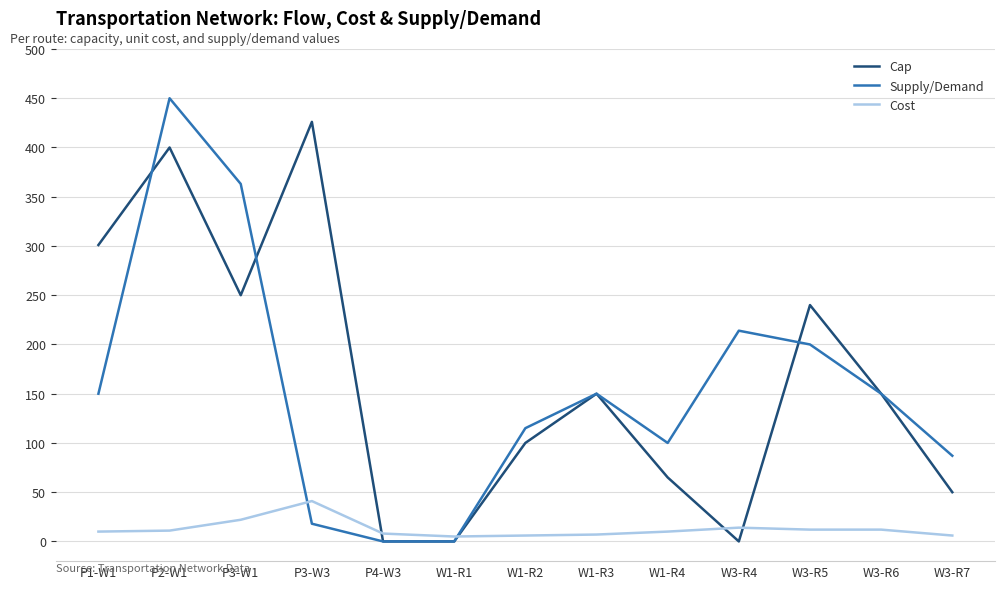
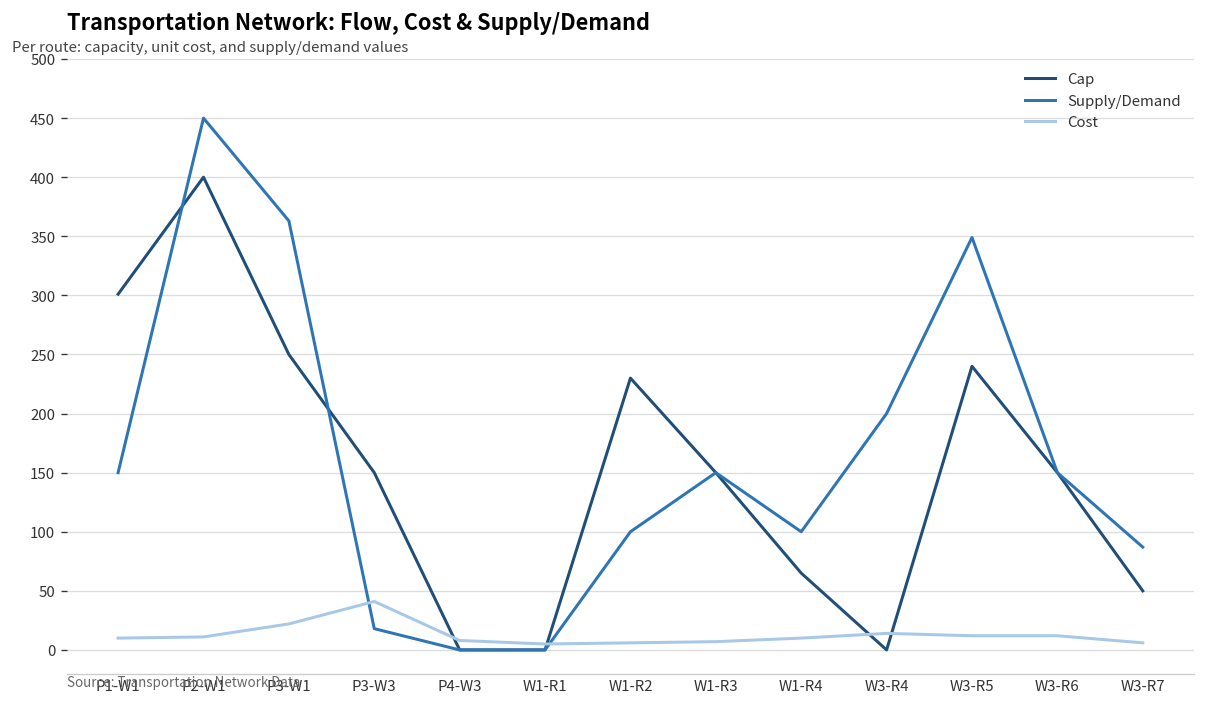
Cap, P3-W3: 430 -> 150
Cap, W1-R2: 100 -> 230
Supply/Demand, W1-R2: 120 -> 100
Supply/Demand, W3-R4: 210 -> 200
Supply/Demand, W3-R5: 200 -> 350
